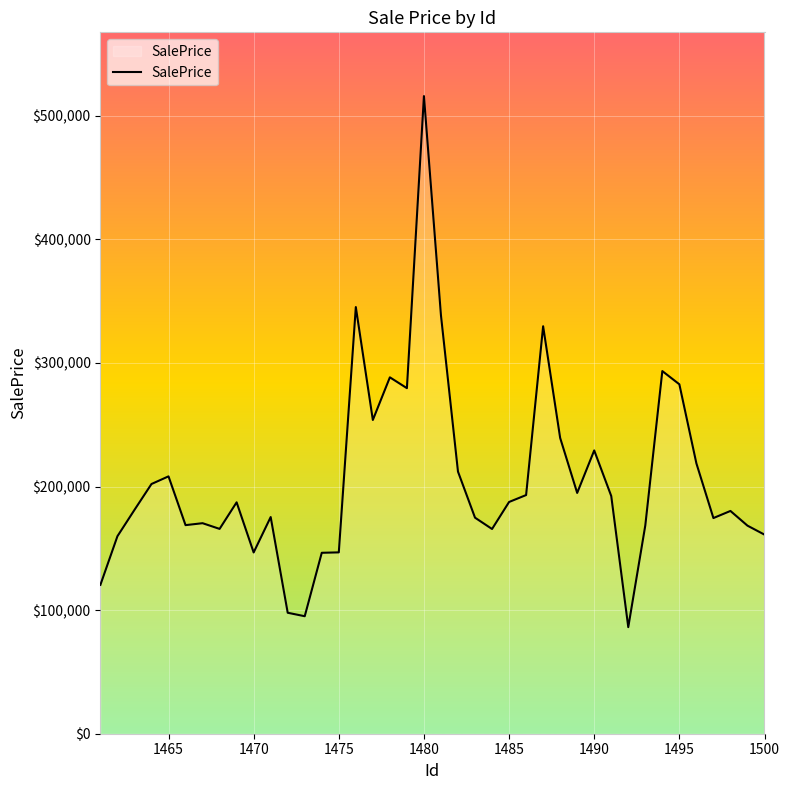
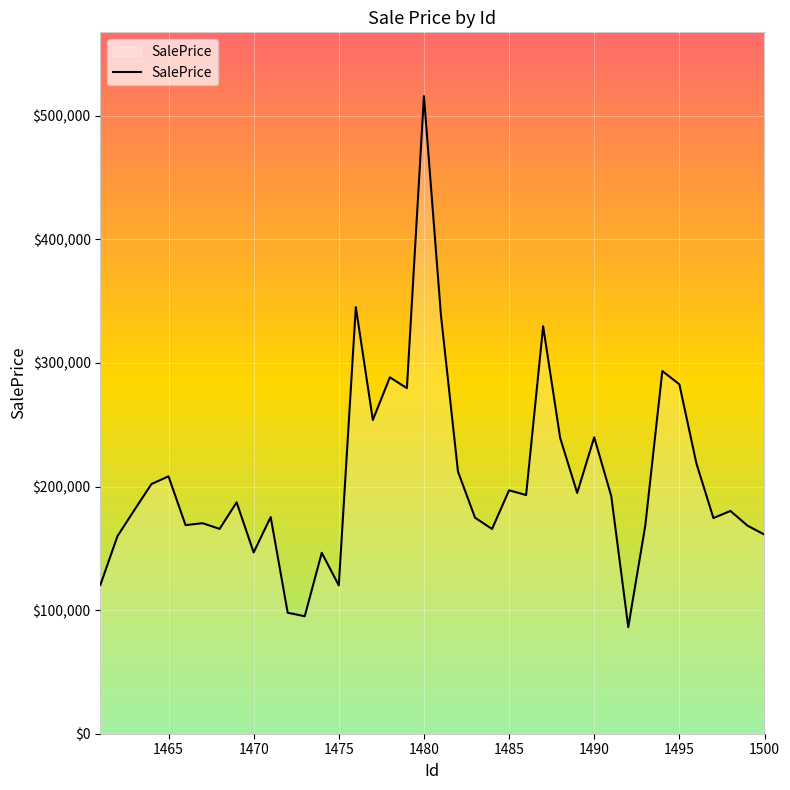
1475: $147,000 -> $120,000
1485: $187,000 -> $197,000
1490: $229,000 -> $240,000
